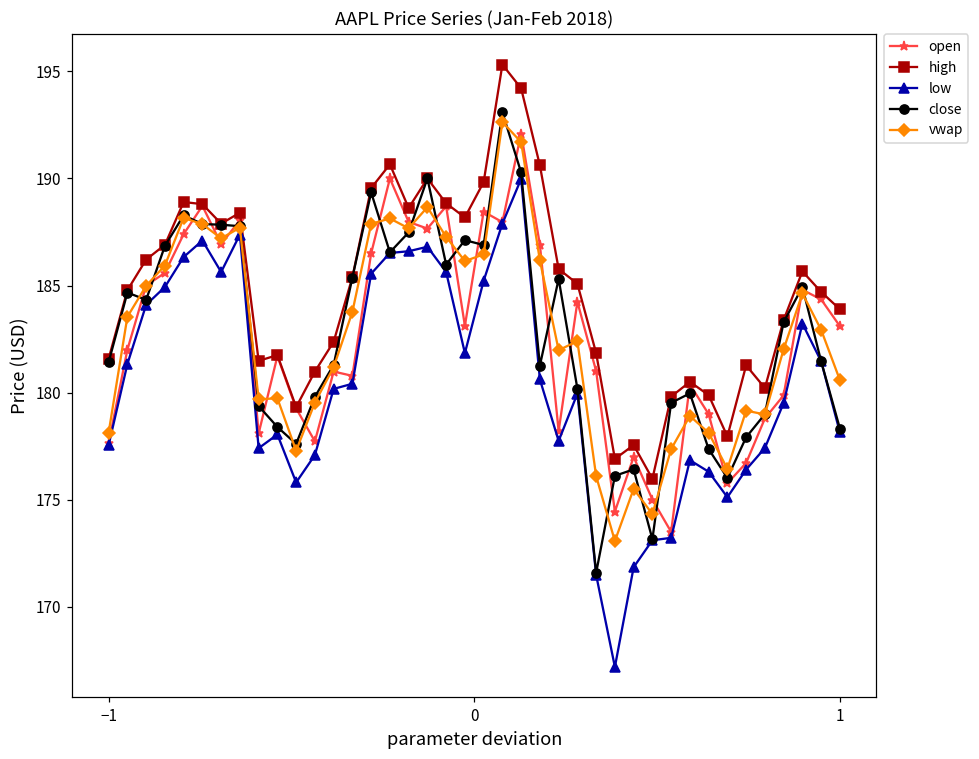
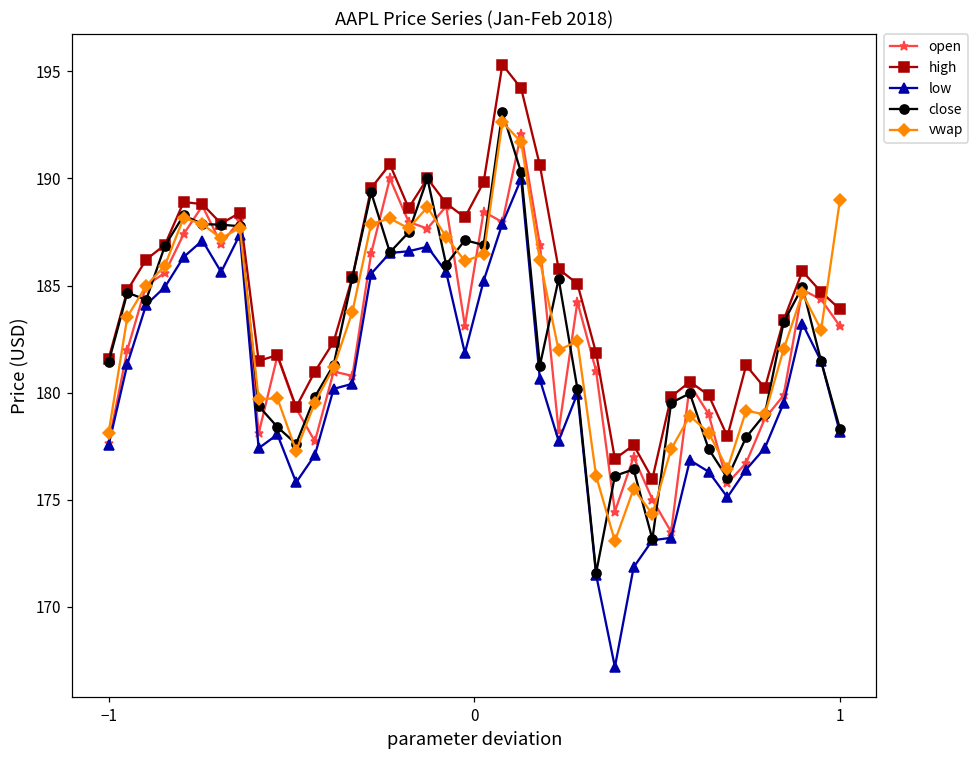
vwap, 1: 180.6 -> 189.0
